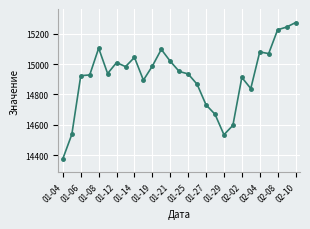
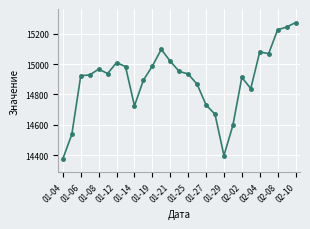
01-08: 15110 -> 14970
01-14: 15040 -> 14730
01-29: 14530 -> 14400
